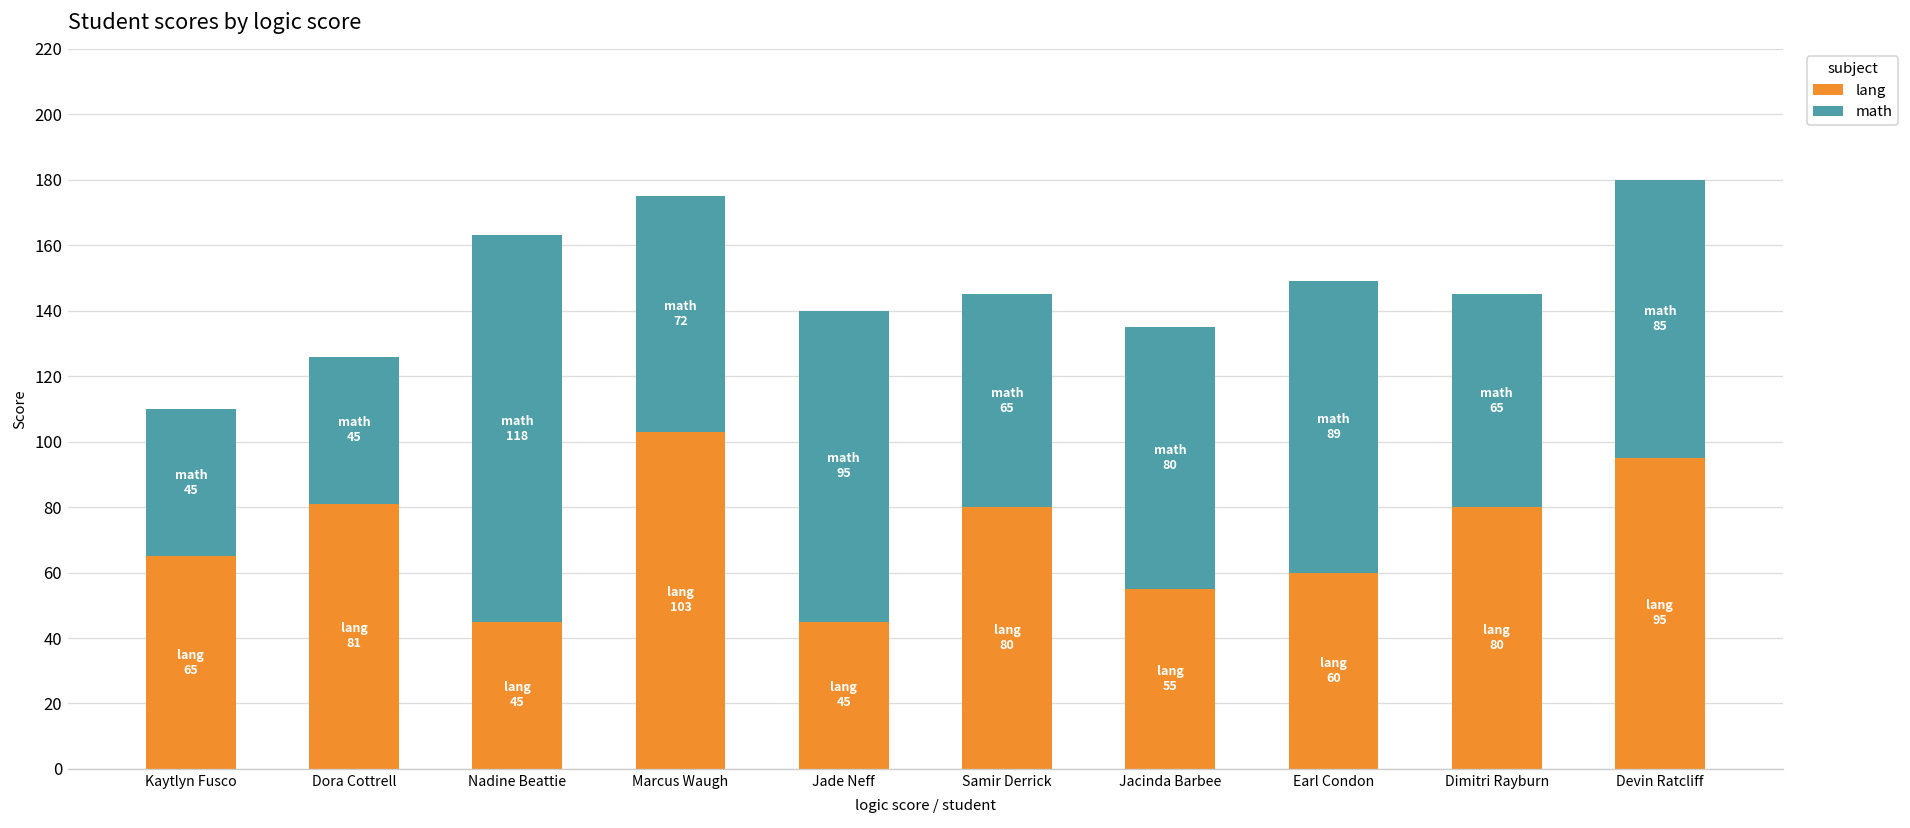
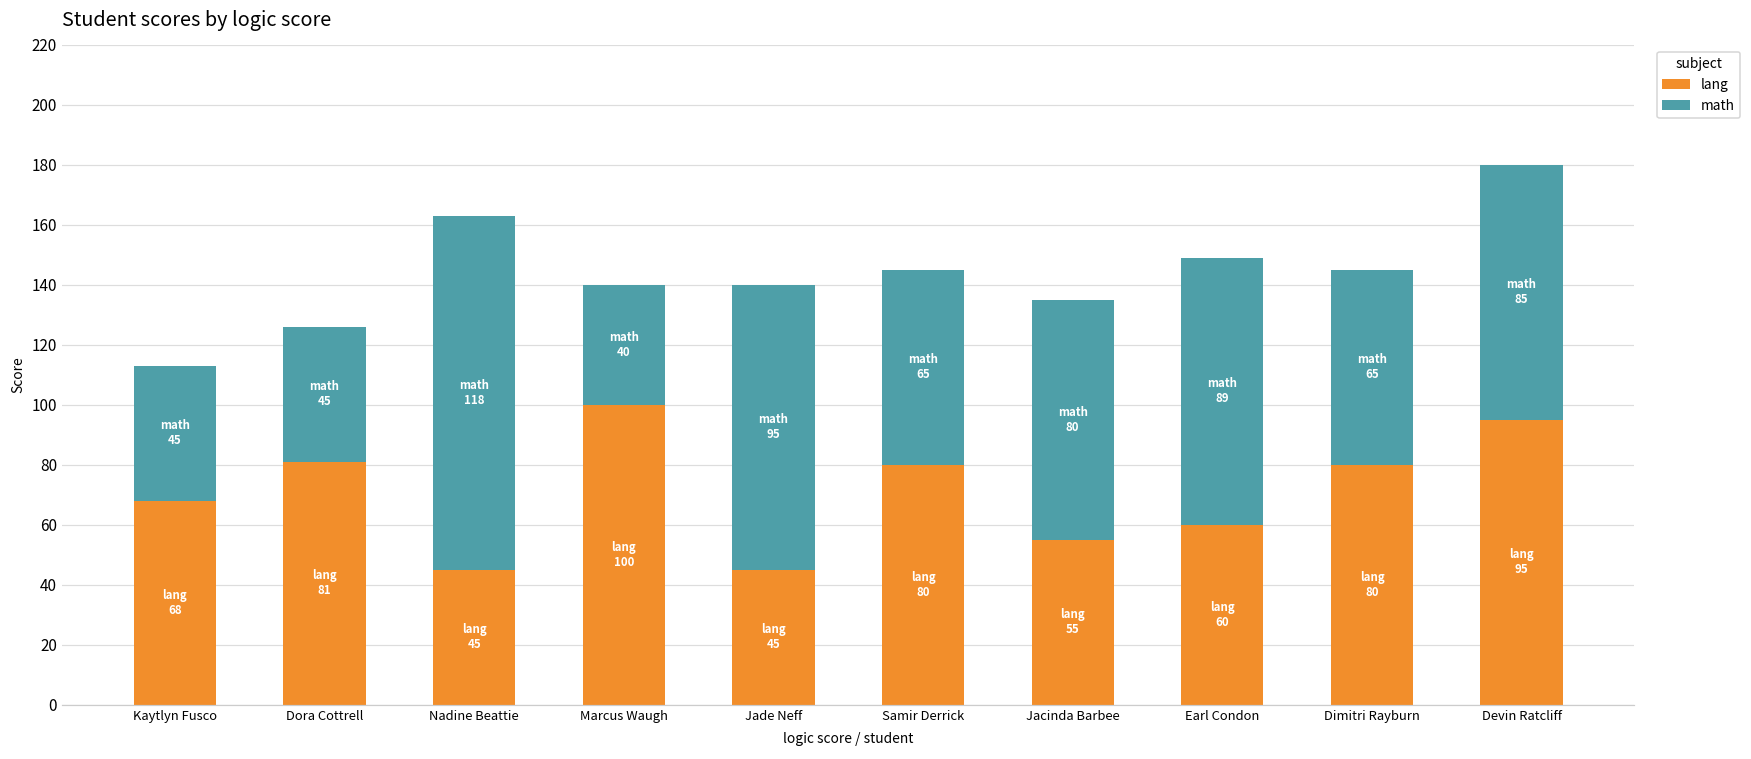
lang, Kaytlyn Fusco: 65 -> 68
lang, Marcus Waugh: 103 -> 100
math, Marcus Waugh: 72 -> 40
